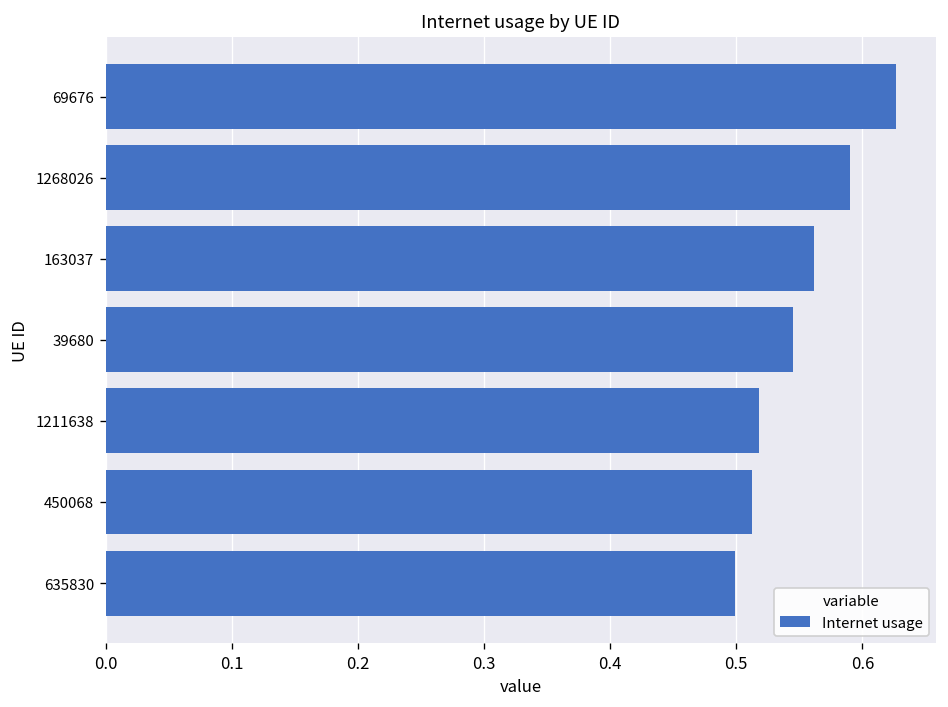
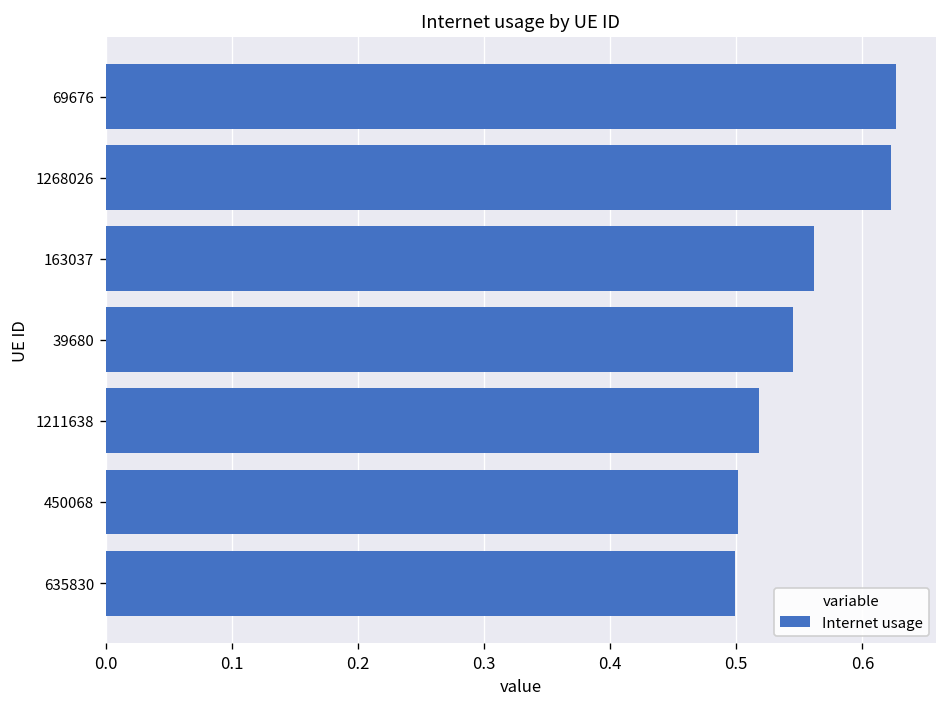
1268026: 0.591 -> 0.623
450068: 0.512 -> 0.502
